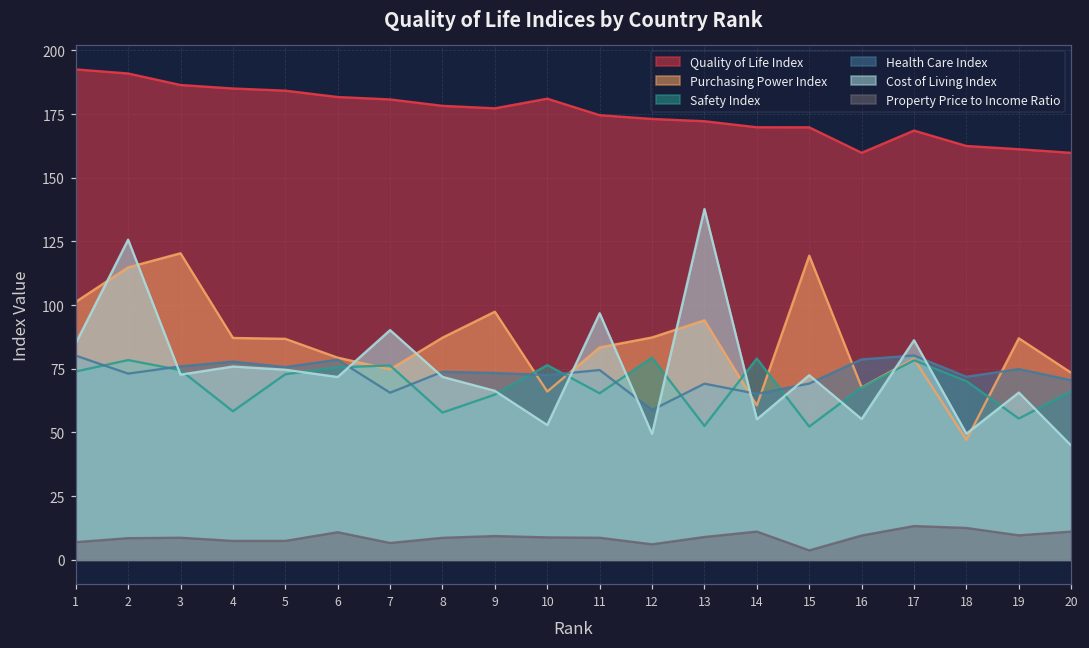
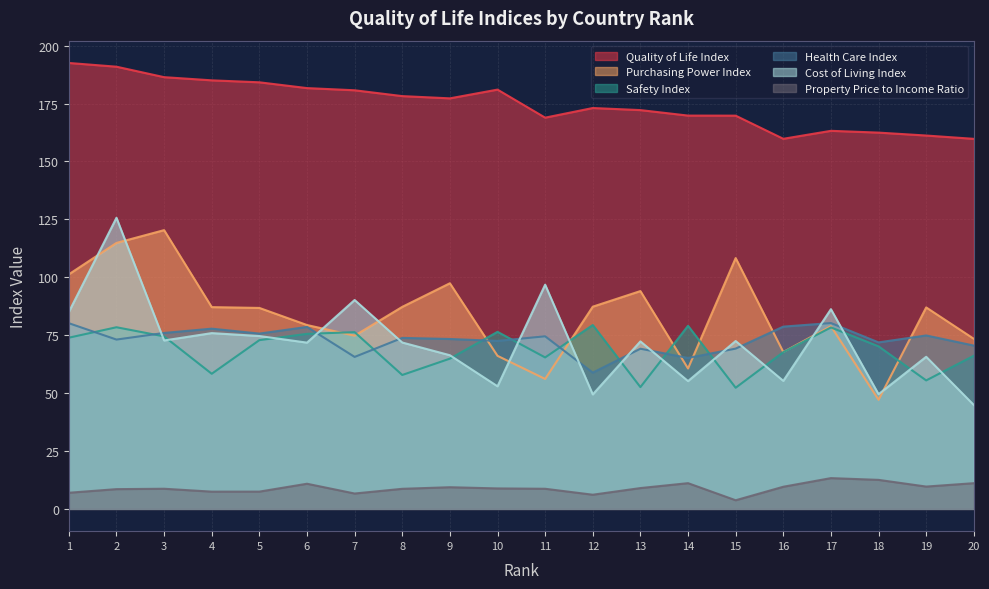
Quality of Life Index, 11: 175 -> 169
Purchasing Power Index, 11: 83 -> 56
Cost of Living Index, 13: 138 -> 72
Purchasing Power Index, 15: 119 -> 108
Quality of Life Index, 17: 169 -> 163
